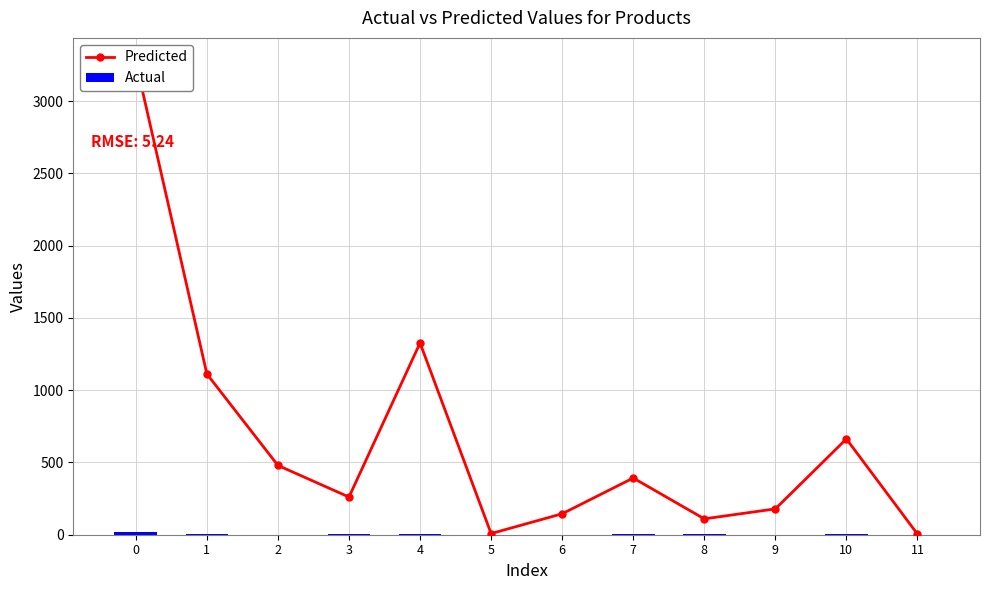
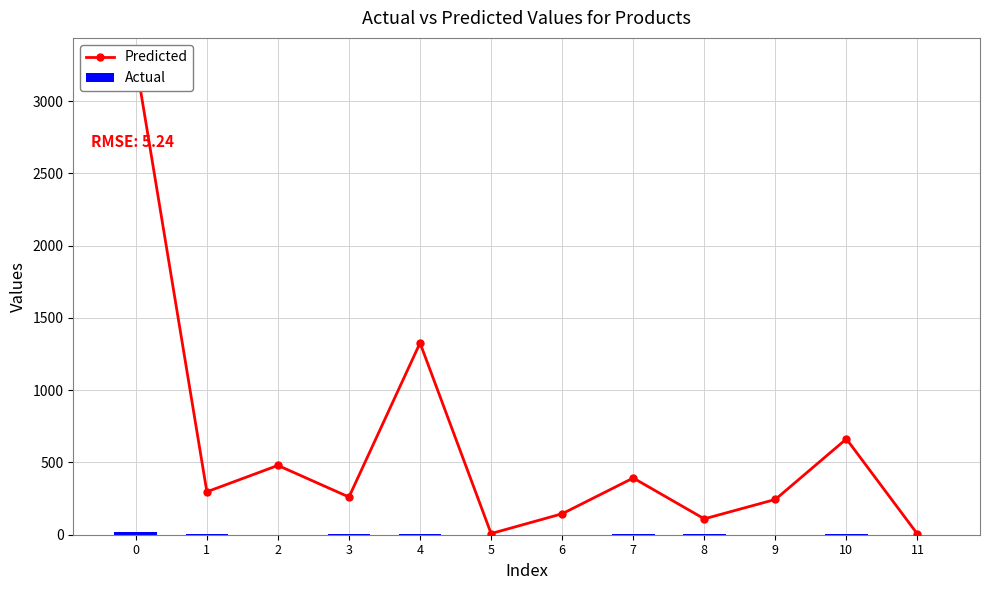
Predicted, 1: 1110 -> 300
Predicted, 9: 180 -> 240
